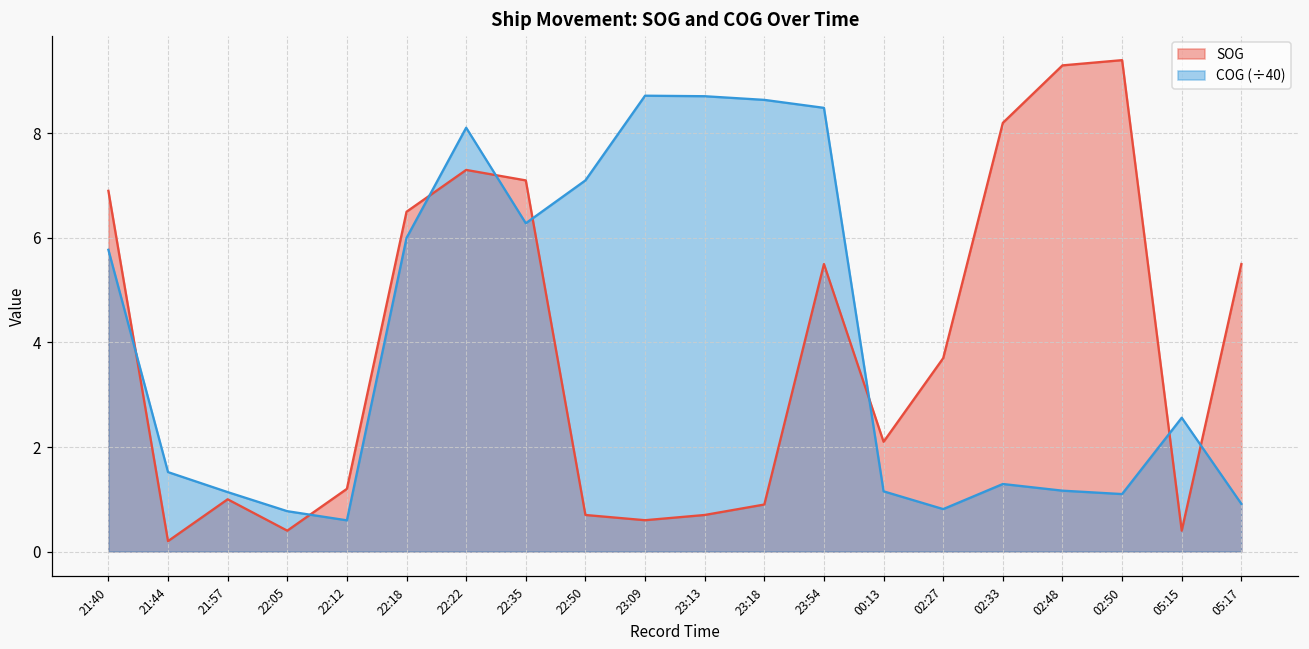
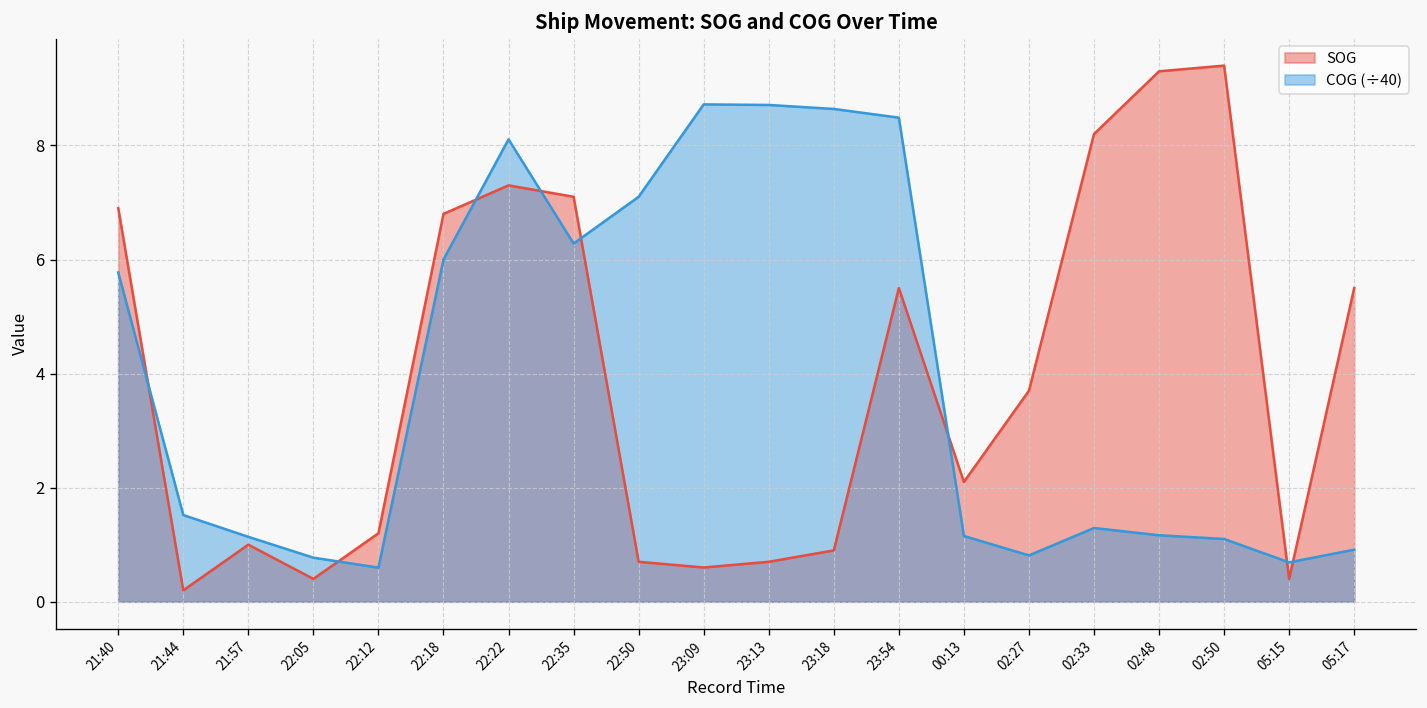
SOG, 22:18: 6.5 -> 6.8
COG (÷40), 05:15: 2.6 -> 0.7
